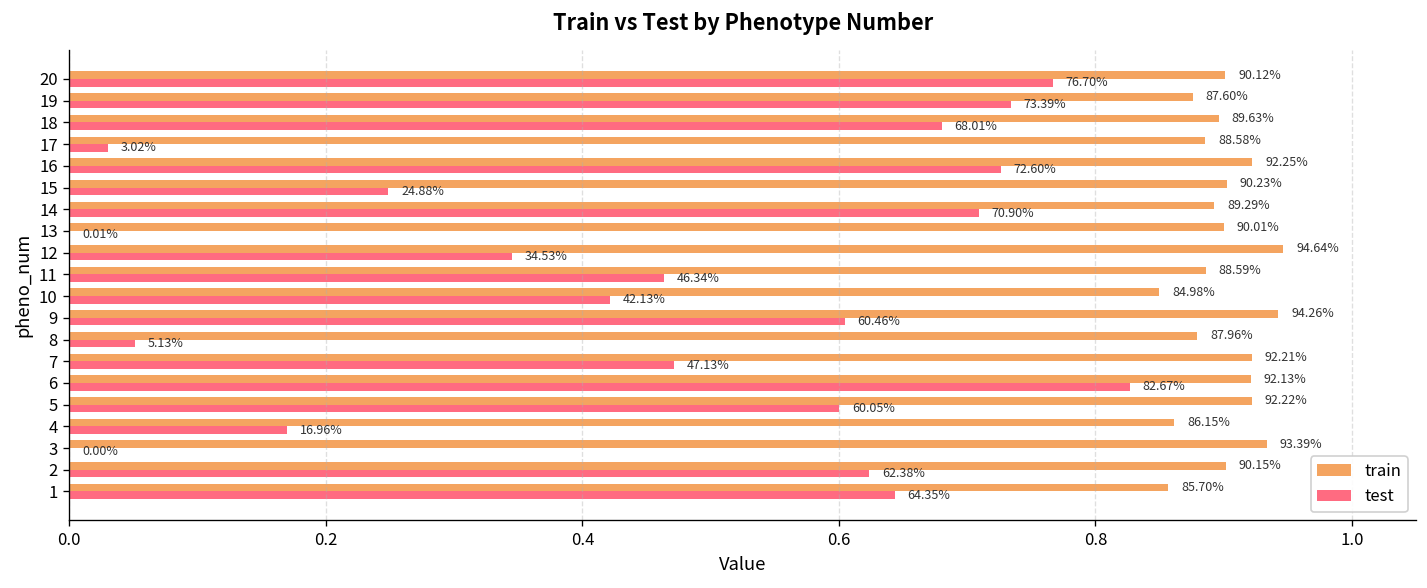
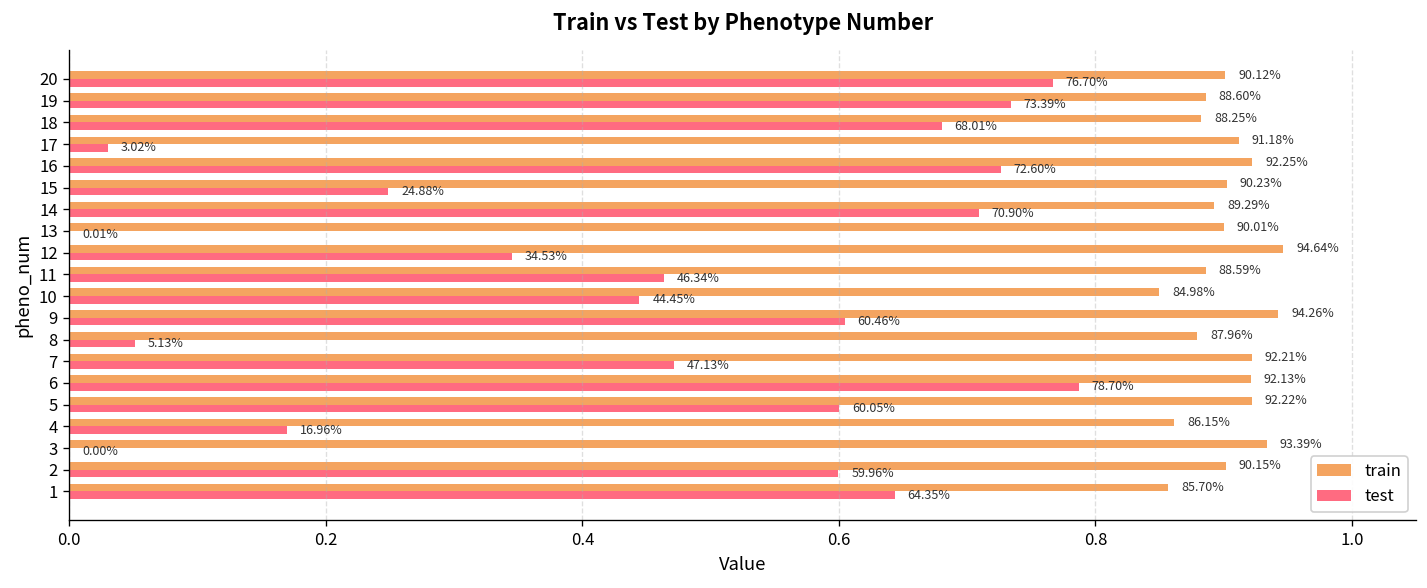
train, 19: 87.60% -> 88.60%
train, 18: 89.63% -> 88.25%
train, 17: 88.58% -> 91.18%
test, 10: 42.13% -> 44.45%
test, 6: 82.67% -> 78.70%
test, 2: 62.38% -> 59.96%
